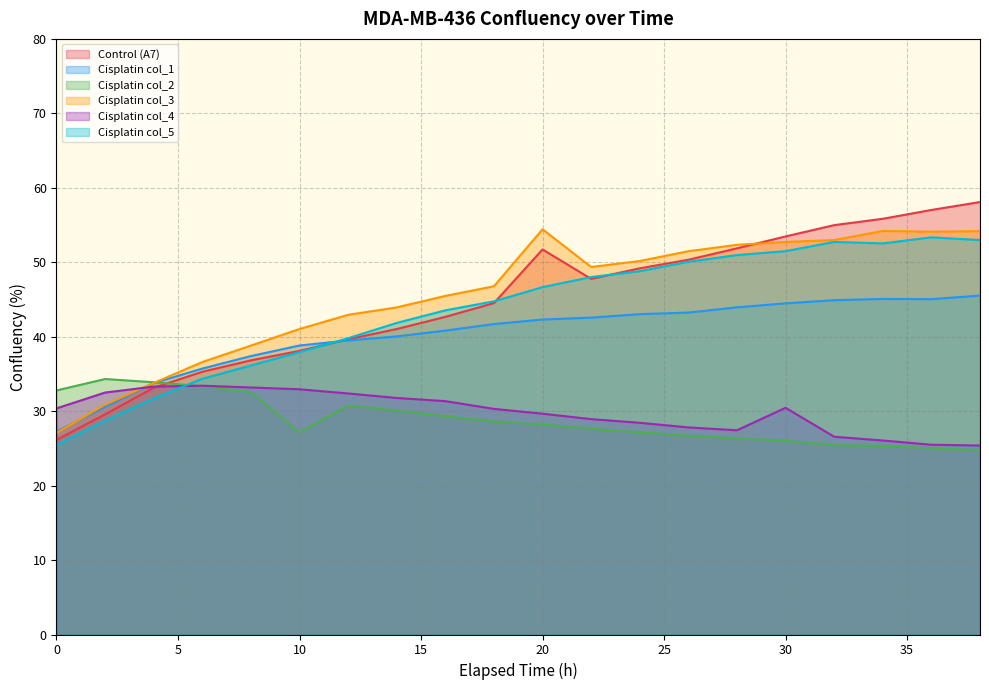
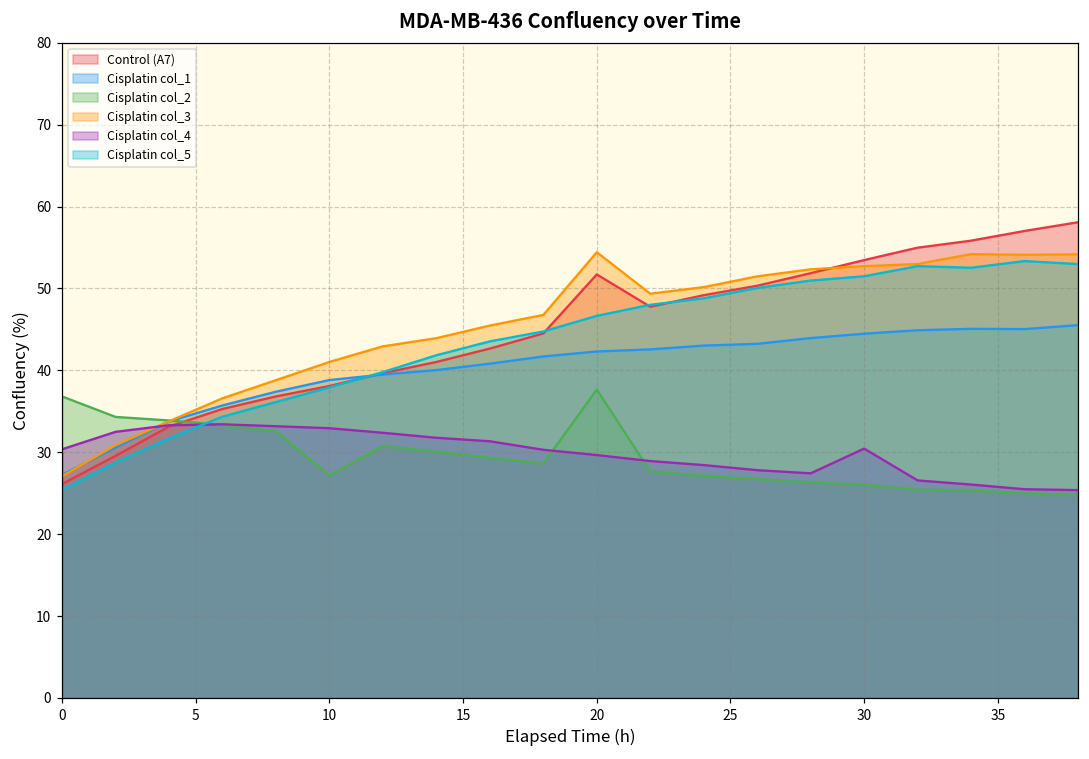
Cisplatin col_2, 0: 33 -> 37
Cisplatin col_2, 20: 28 -> 38
